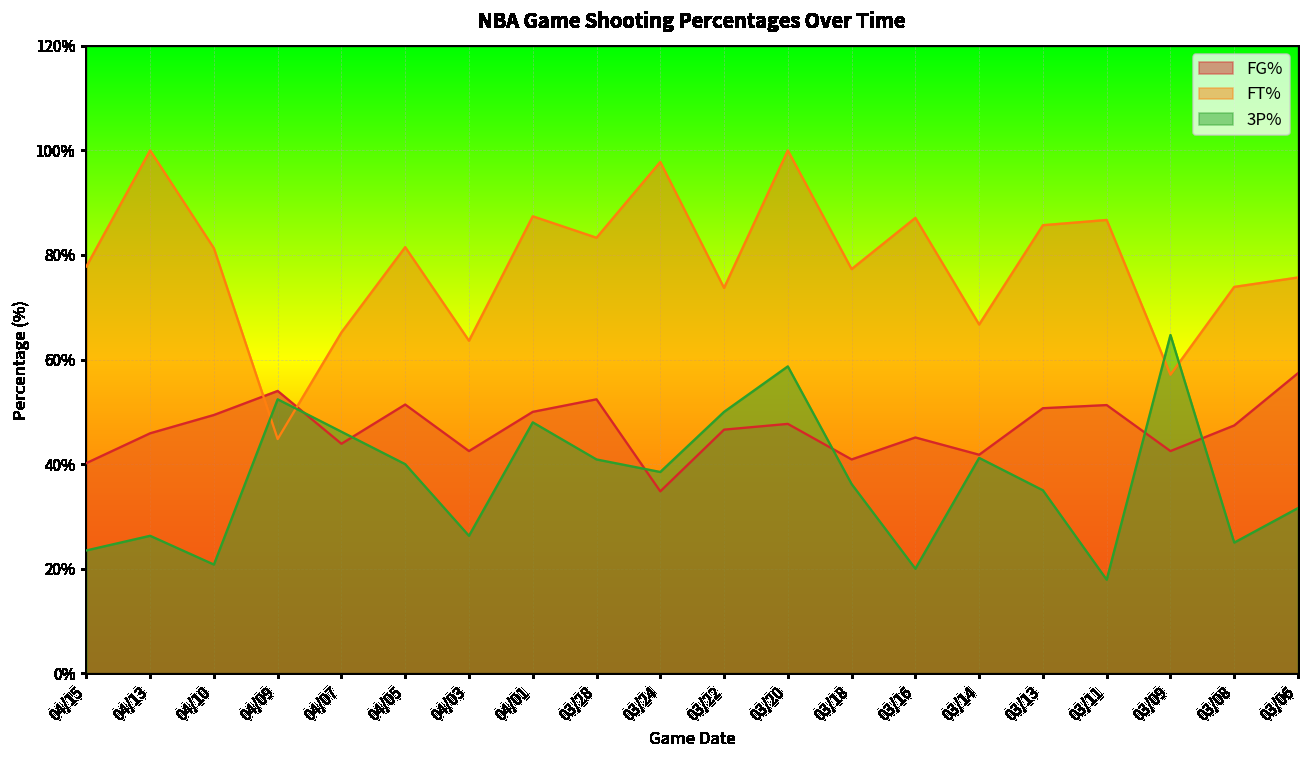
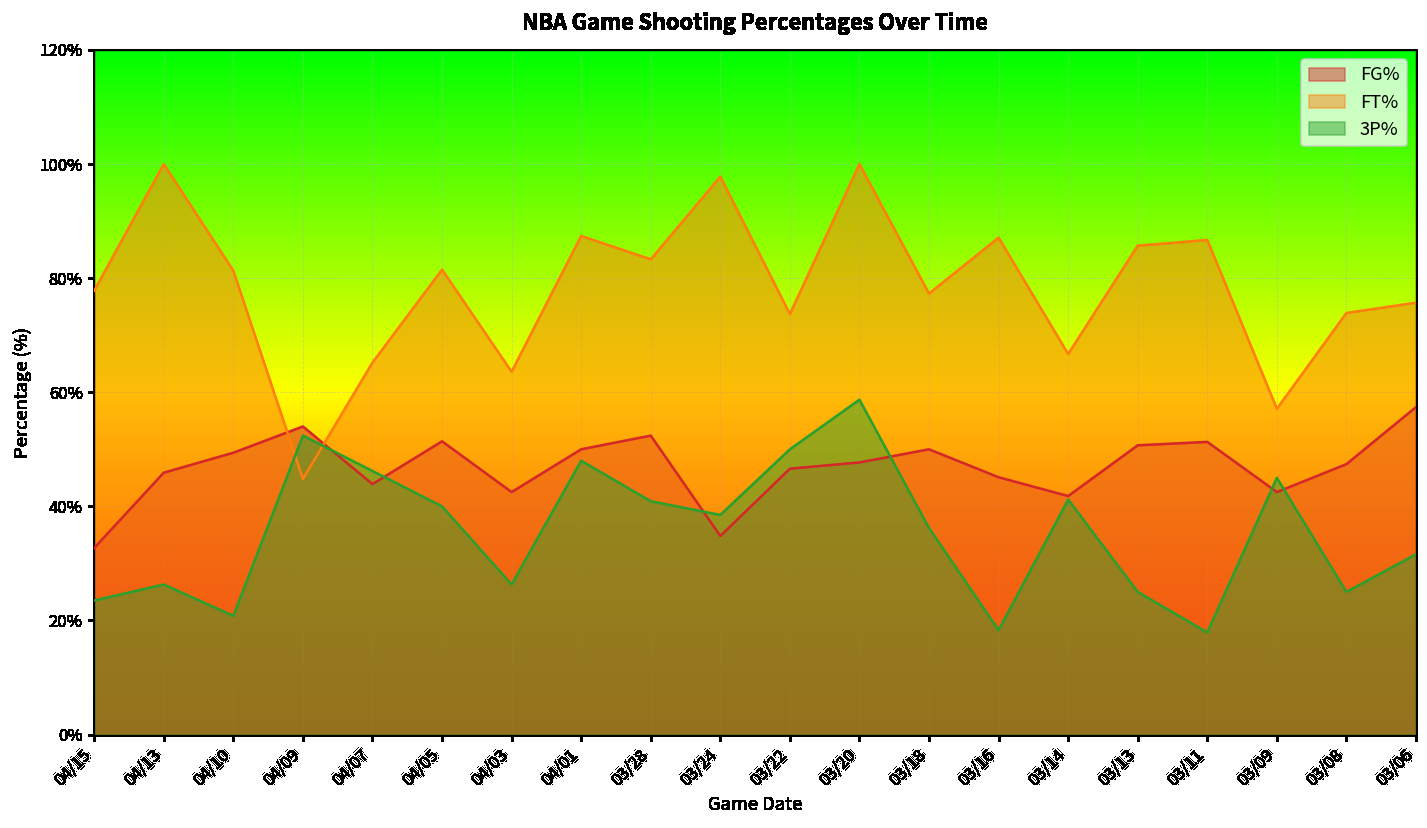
FG%, 04/15: 40% -> 33%
FG%, 03/18: 41% -> 50%
3P%, 03/16: 20% -> 18%
3P%, 03/13: 35% -> 25%
3P%, 03/09: 65% -> 45%
